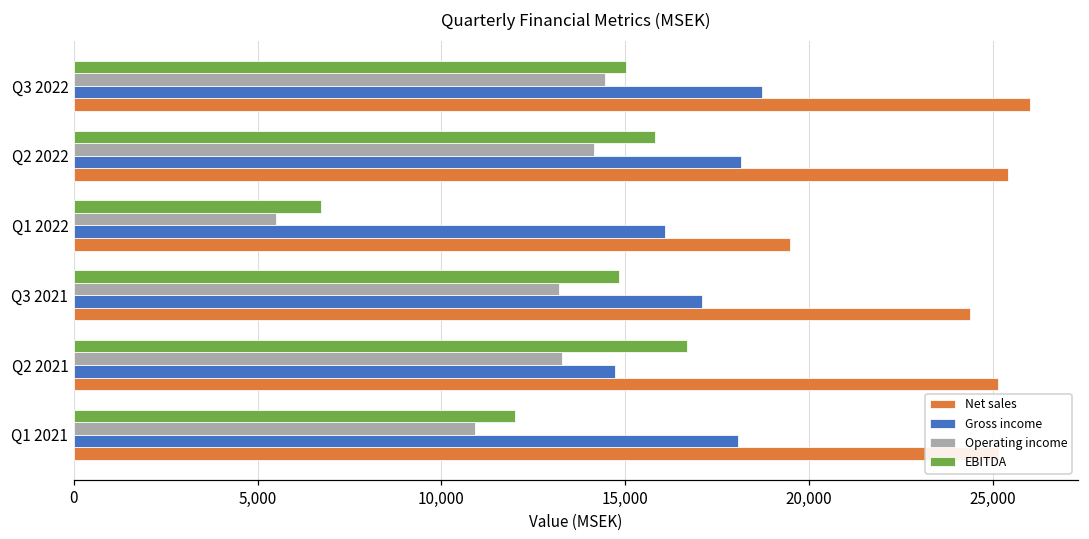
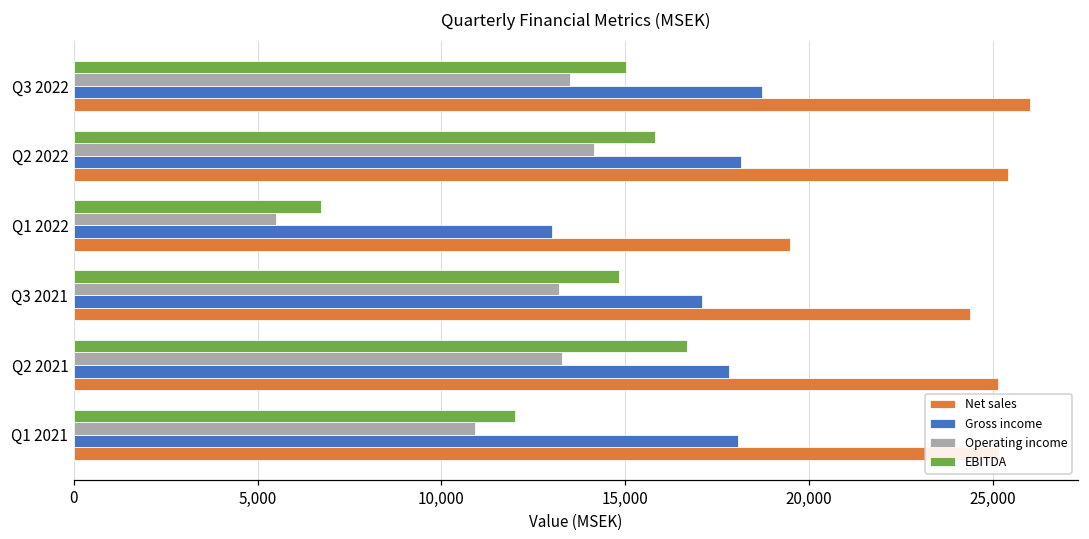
Operating income, Q3 2022: 14,500 -> 13,500
Gross income, Q1 2022: 16,100 -> 13,000
Gross income, Q2 2021: 14,700 -> 17,800
